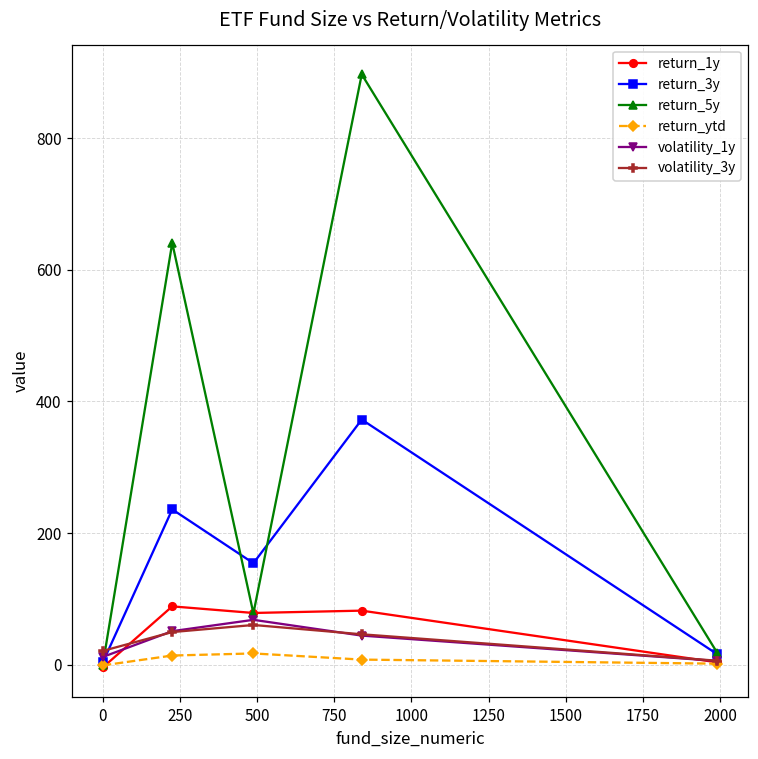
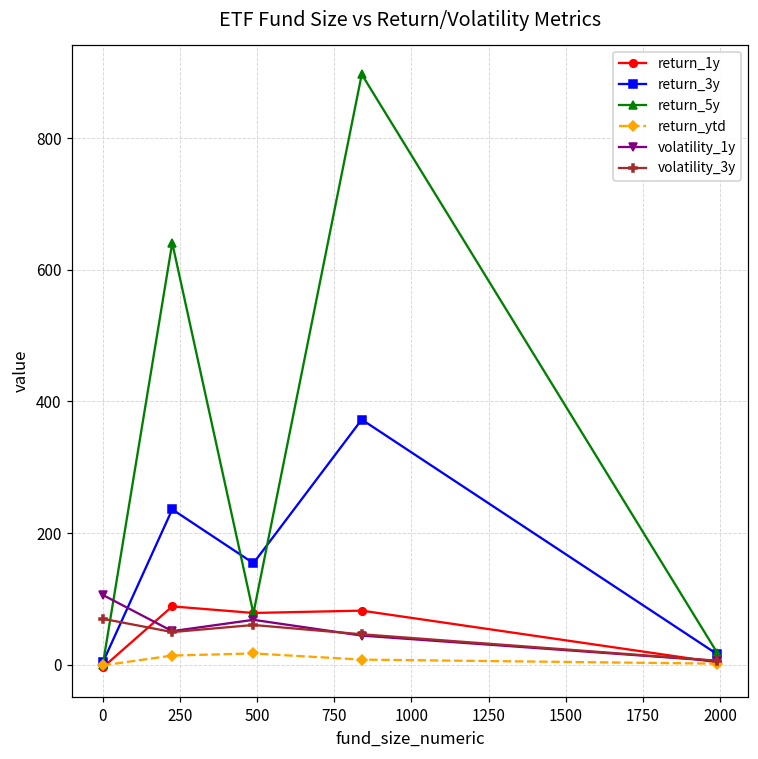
volatility_1y, 0: 10 -> 110
volatility_3y, 0: 20 -> 70
